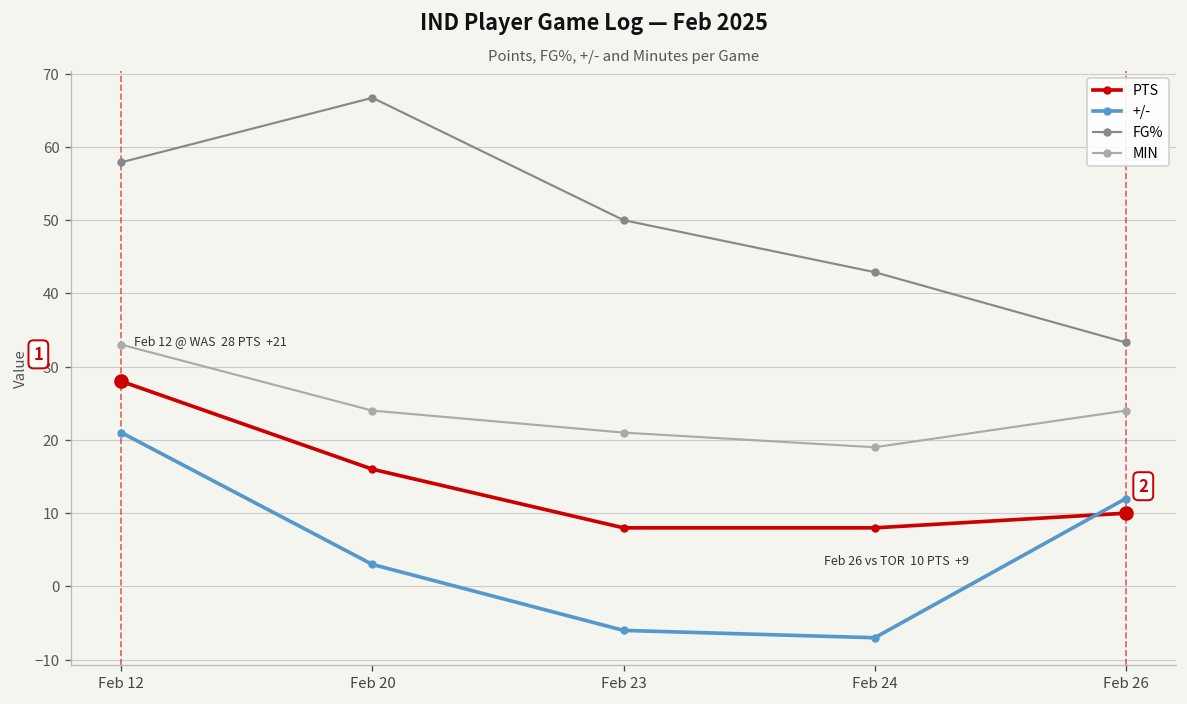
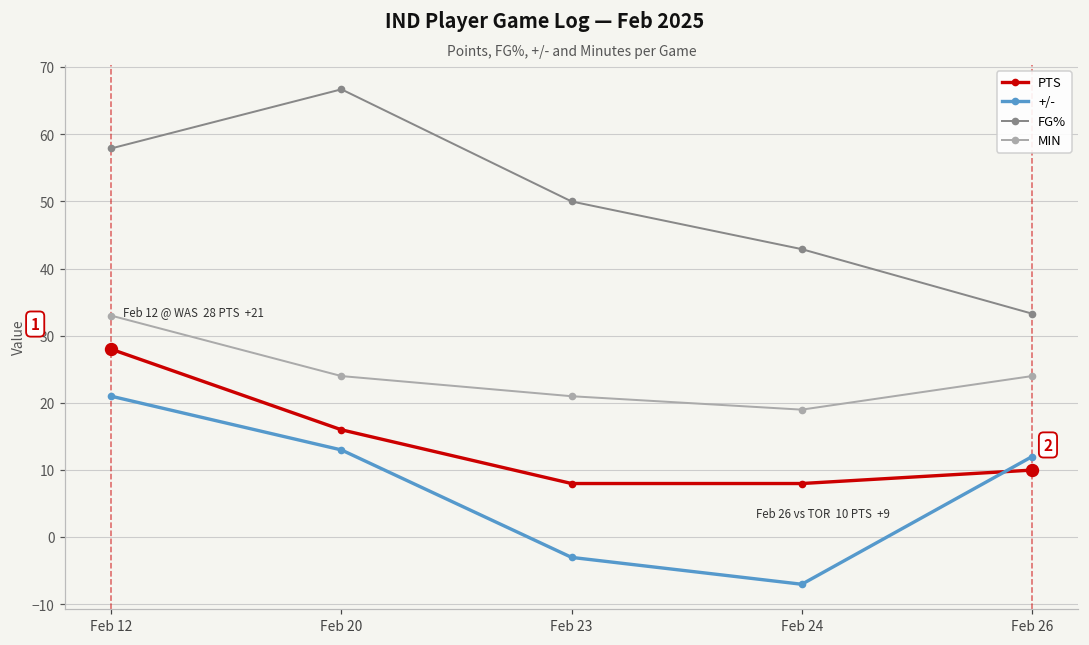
+/-, Feb 20: 3 -> 13
+/-, Feb 23: -6 -> -3
